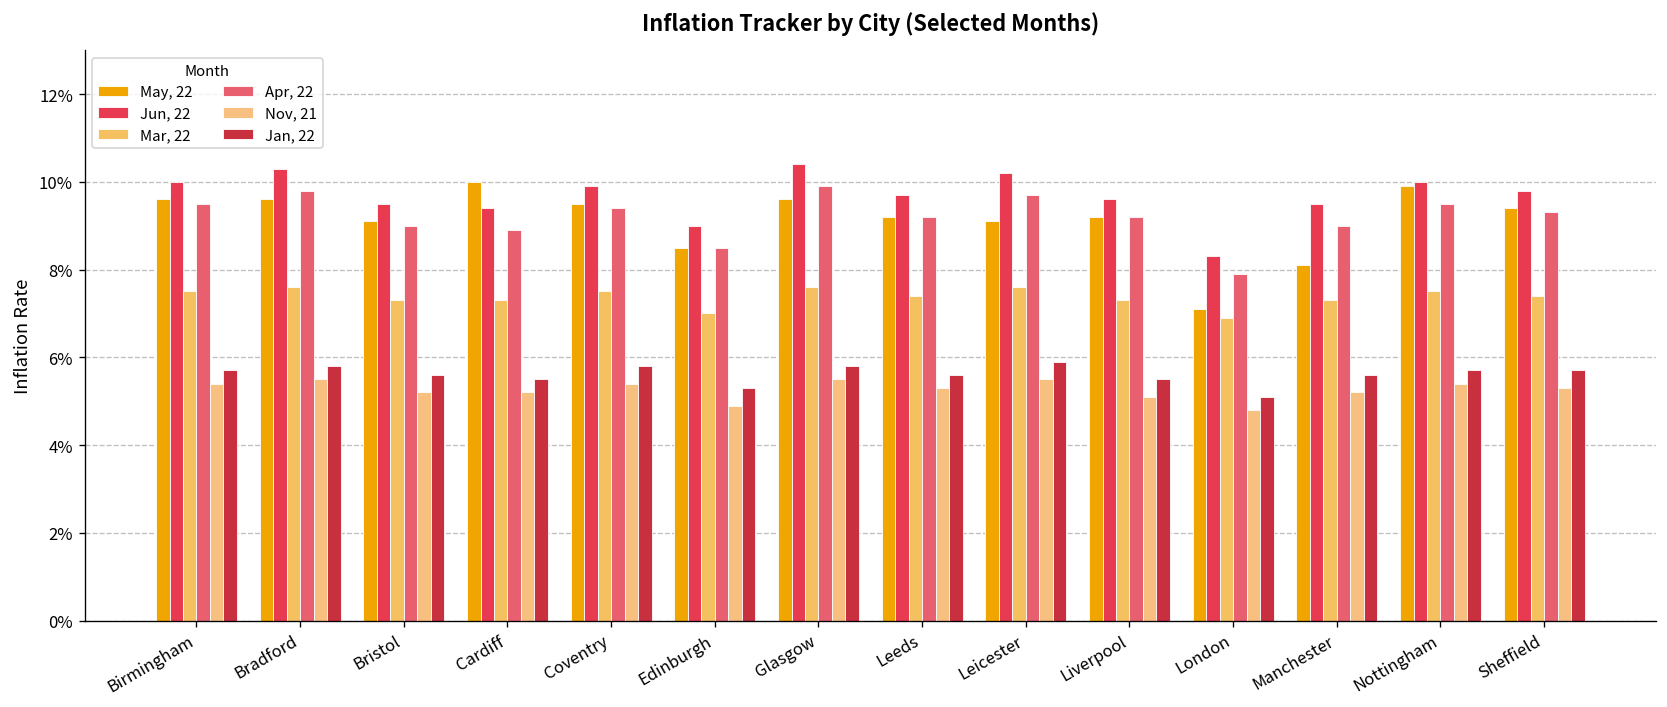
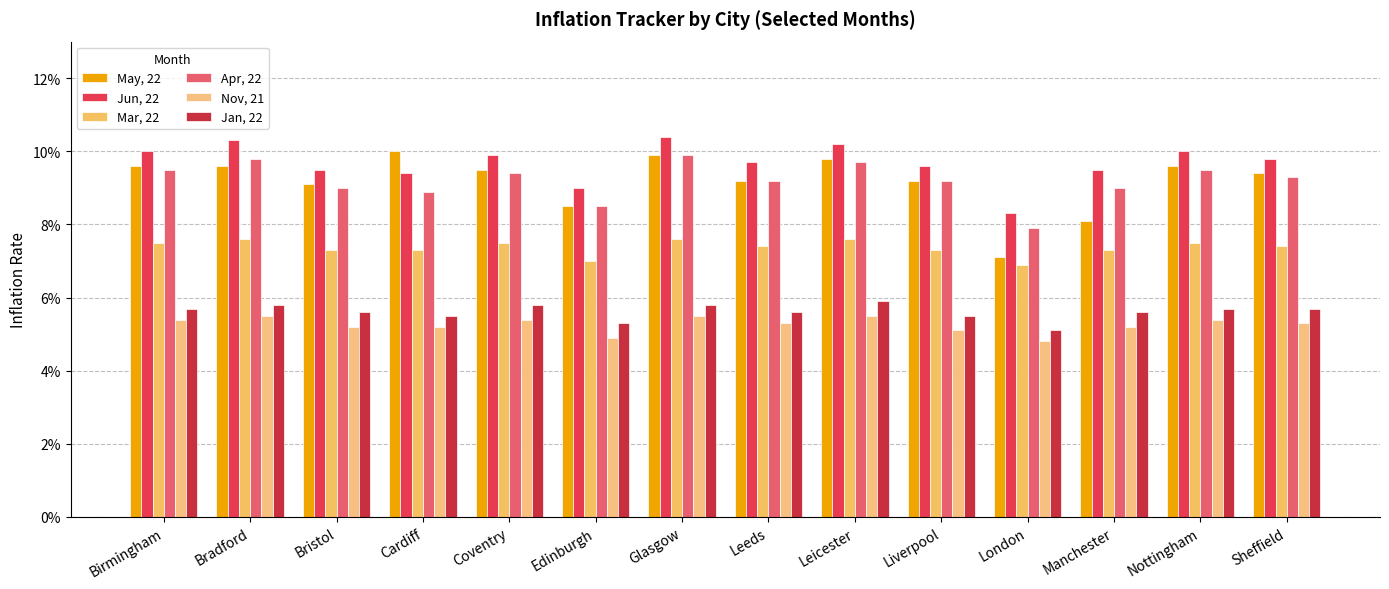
May, 22, Glasgow: 9.6% -> 9.9%
May, 22, Leicester: 9.1% -> 9.8%
May, 22, Nottingham: 9.9% -> 9.6%
